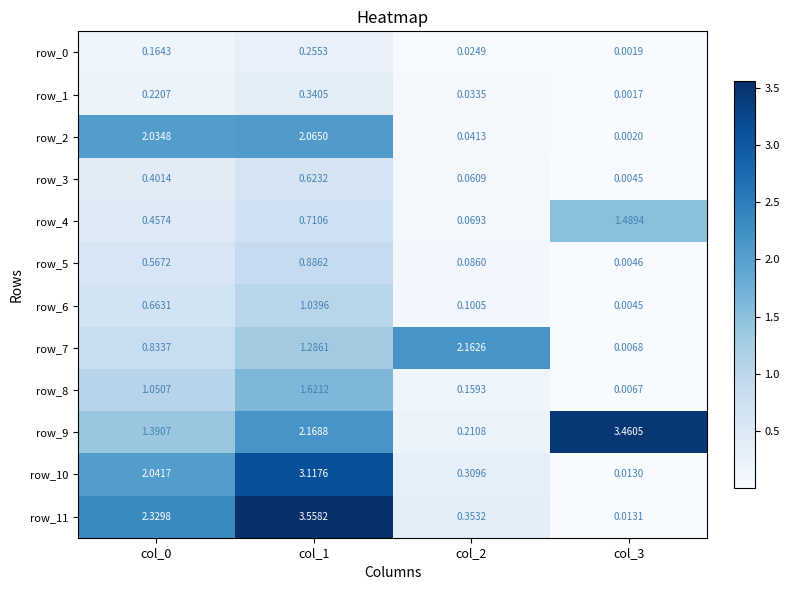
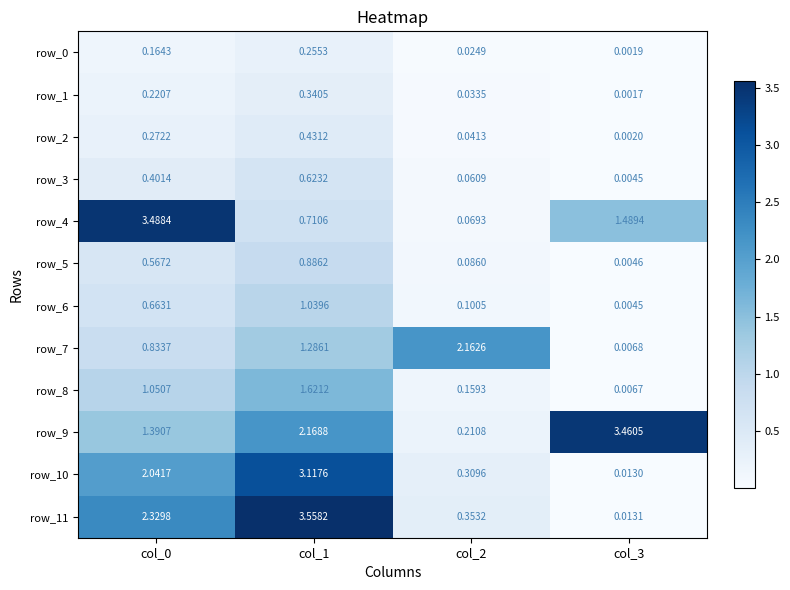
row_2, col_0: 2.0348 -> 0.2722
row_2, col_1: 2.0650 -> 0.4312
row_4, col_0: 0.4574 -> 3.4884
